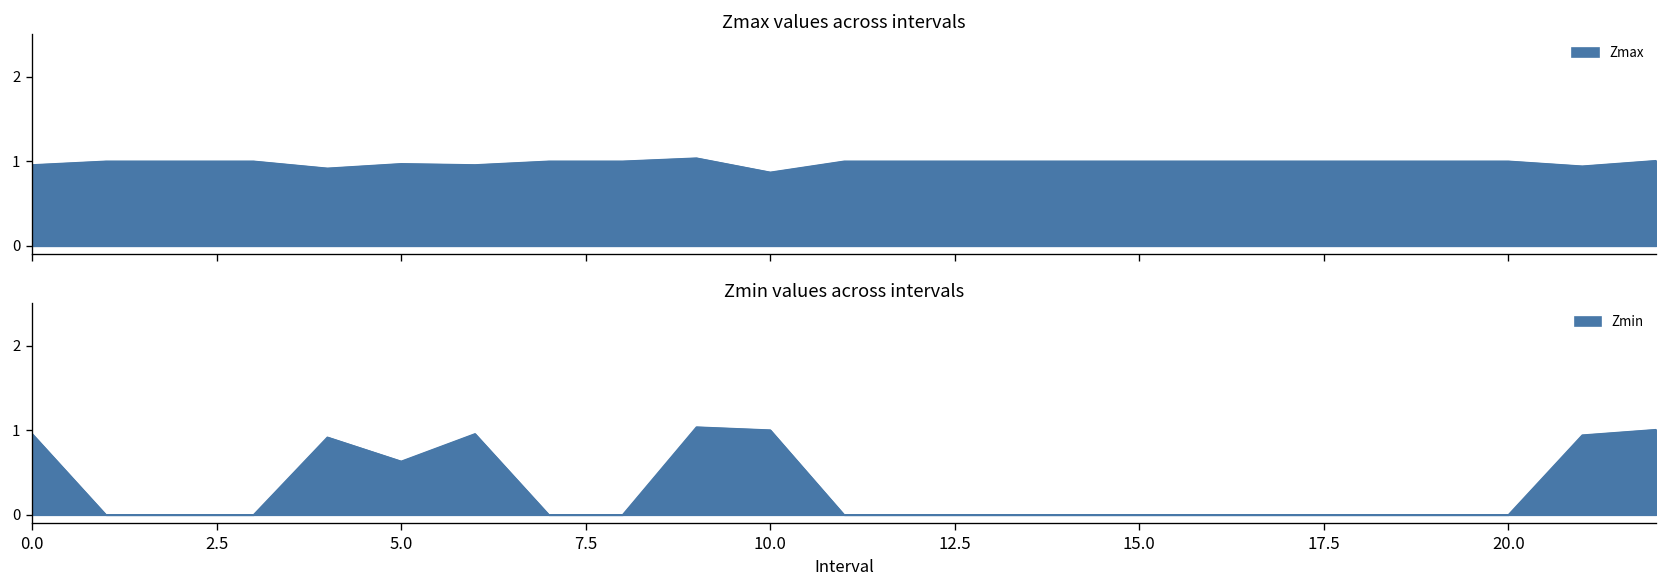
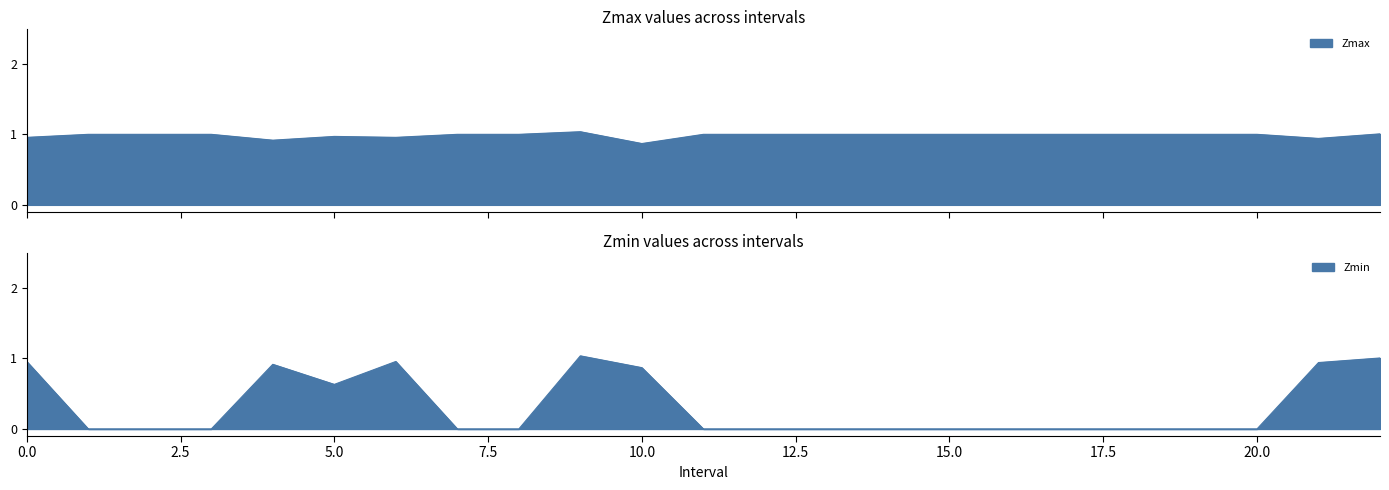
Zmin values across intervals, 10.0: 1.0 -> 0.9
